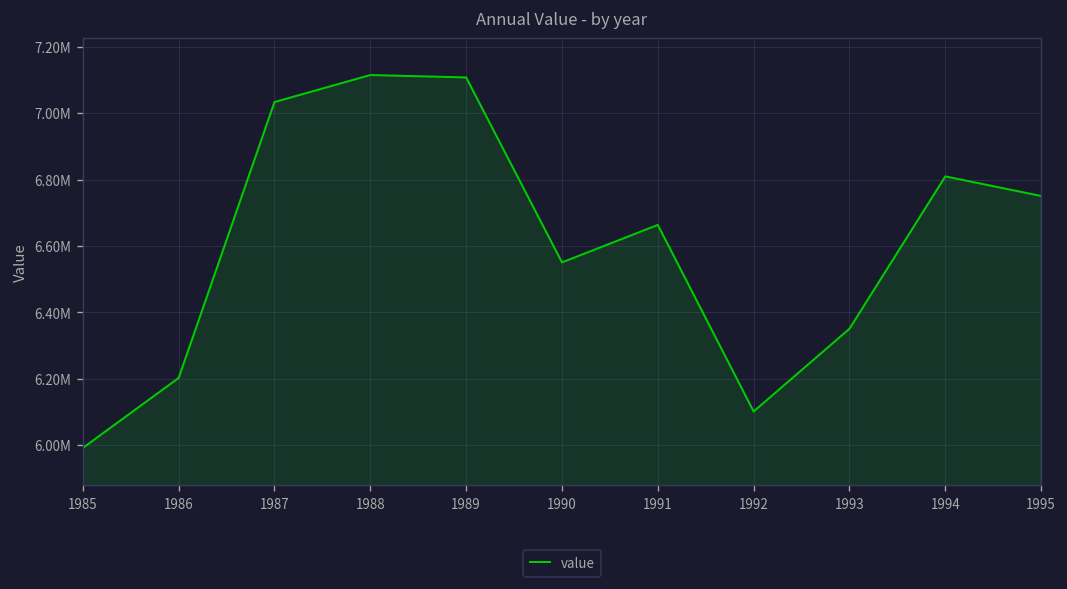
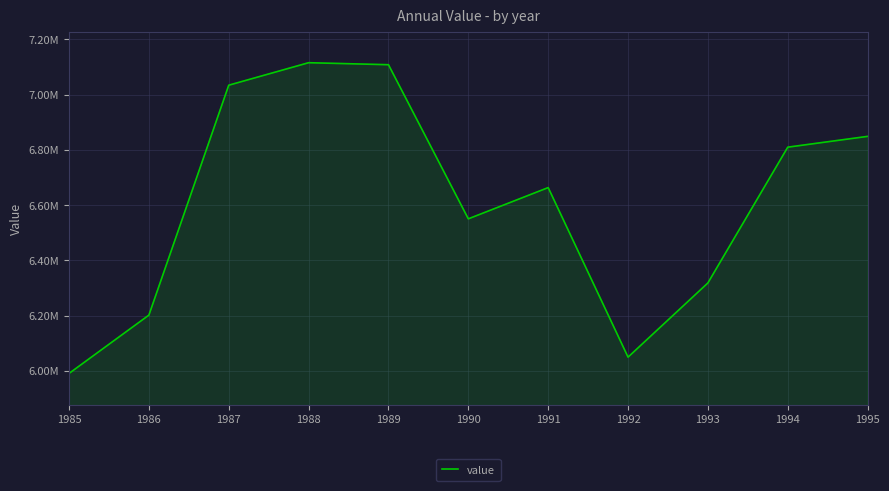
1992: 6100000 -> 6050000
1993: 6350000 -> 6320000
1995: 6750000 -> 6850000
